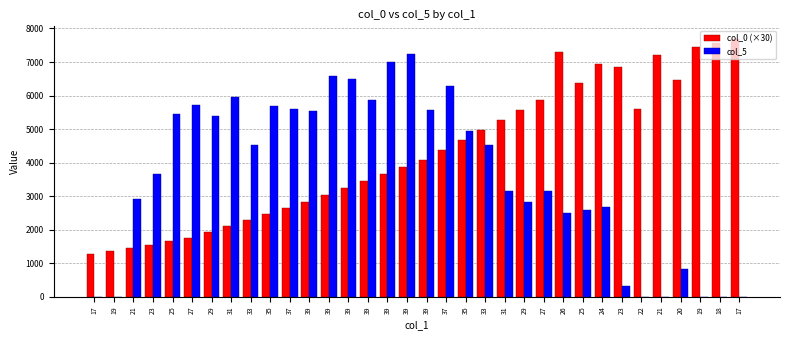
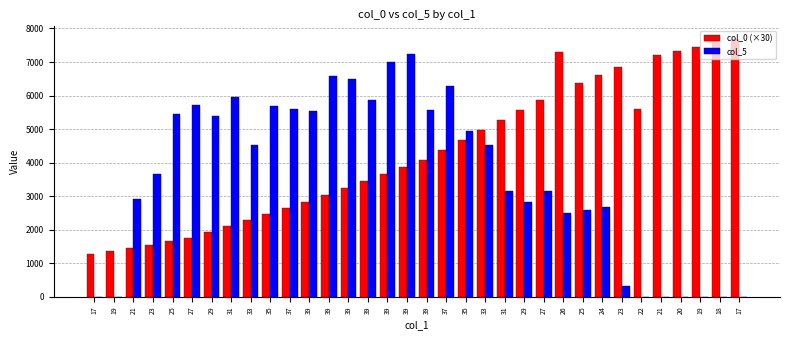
col_0 (×30), 24: 6900 -> 6600
col_0 (×30), 20: 6500 -> 7300
col_5, 20: 800 -> 0
